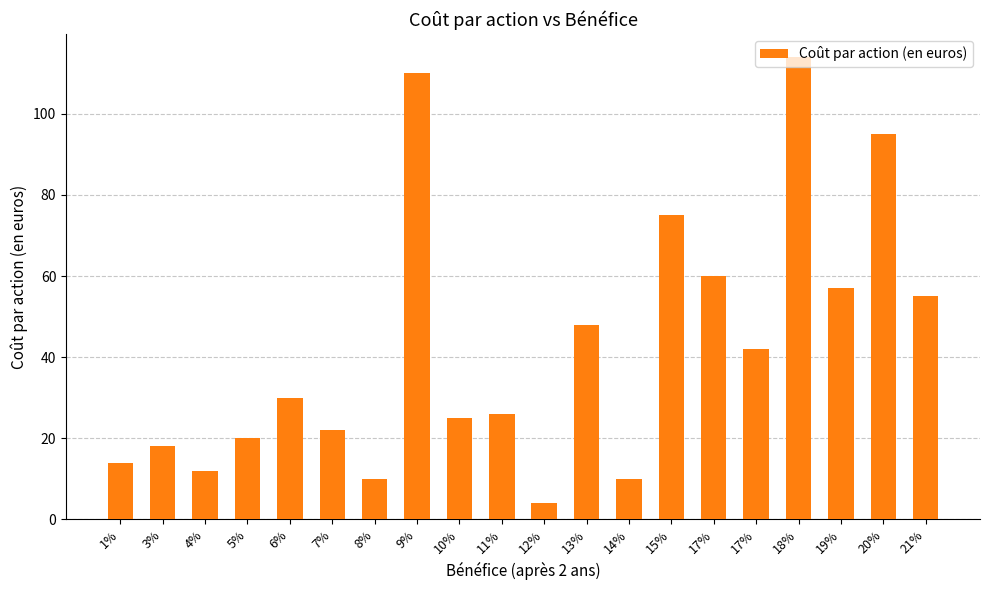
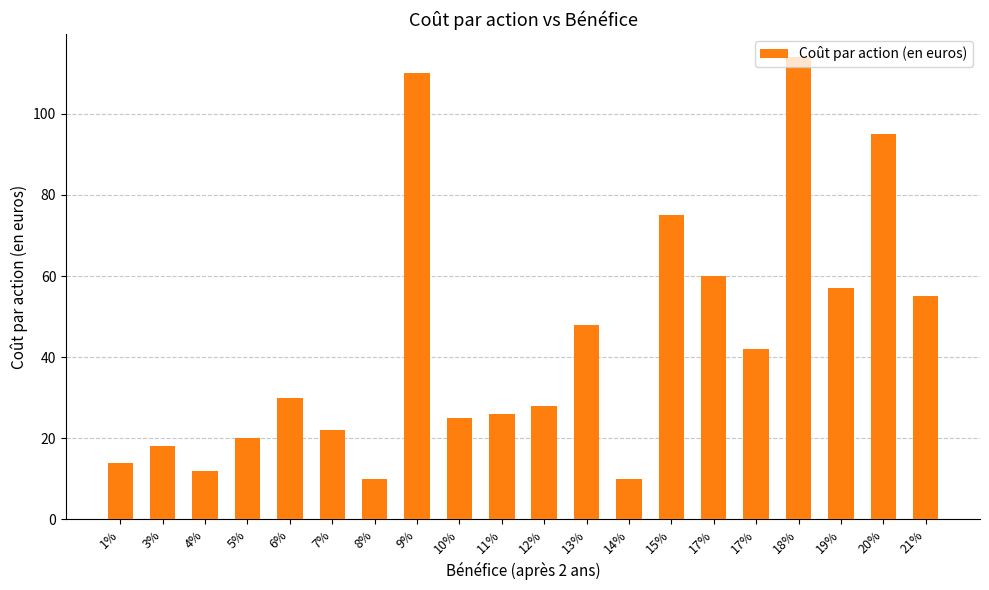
12%: 4 -> 28
